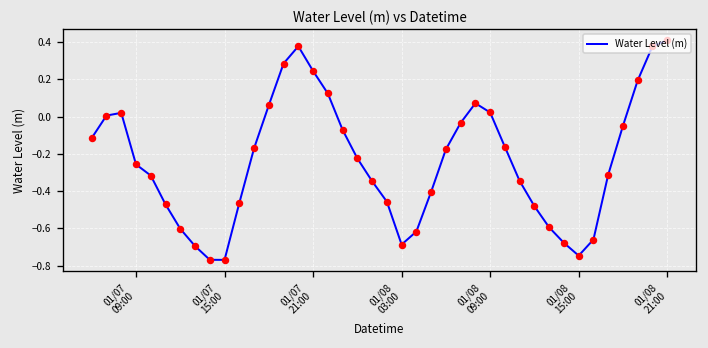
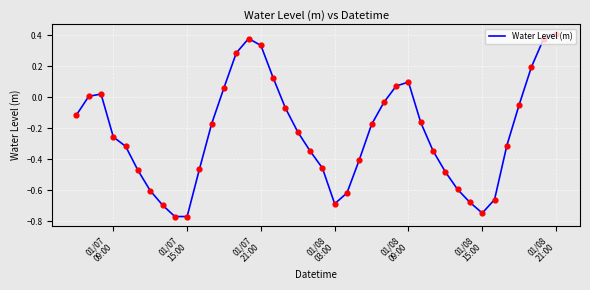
01/07 21:00: 0.25 -> 0.33
01/08 09:00: 0.02 -> 0.10
